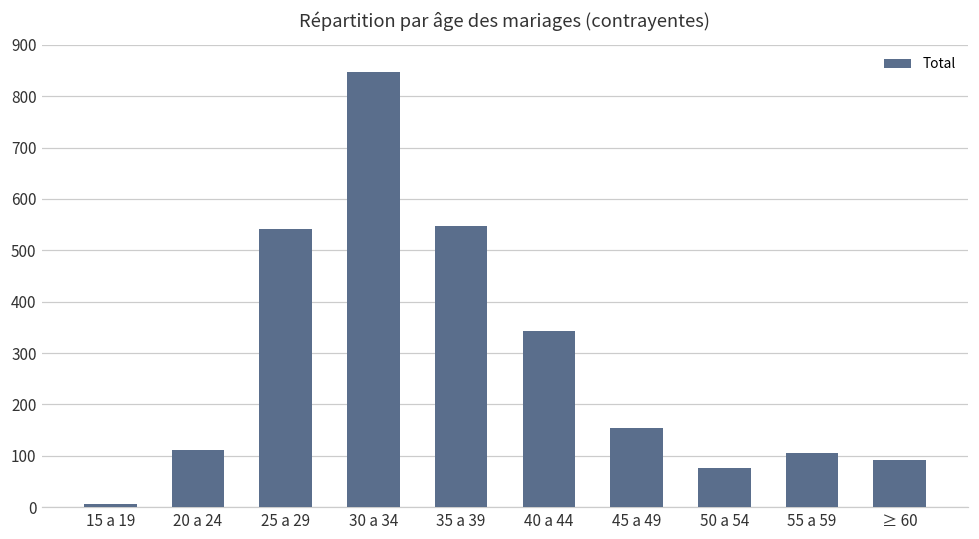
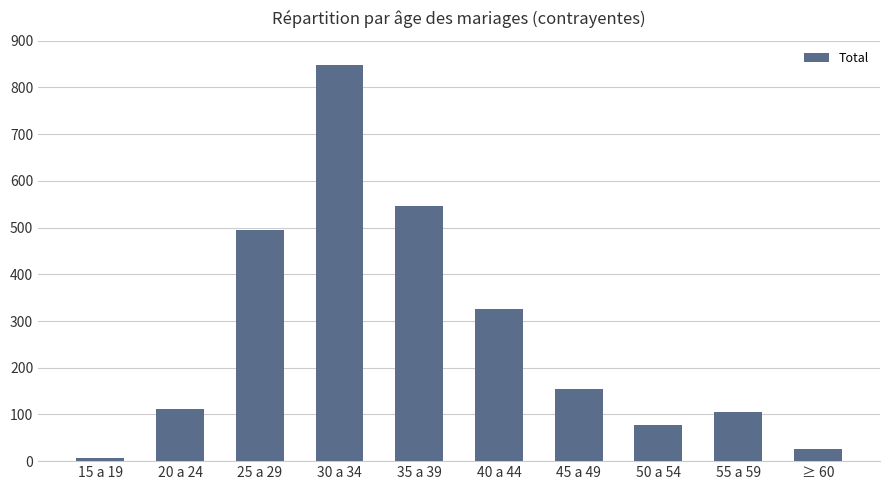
25 a 29: 540 -> 490
40 a 44: 340 -> 330
≥ 60: 90 -> 30
